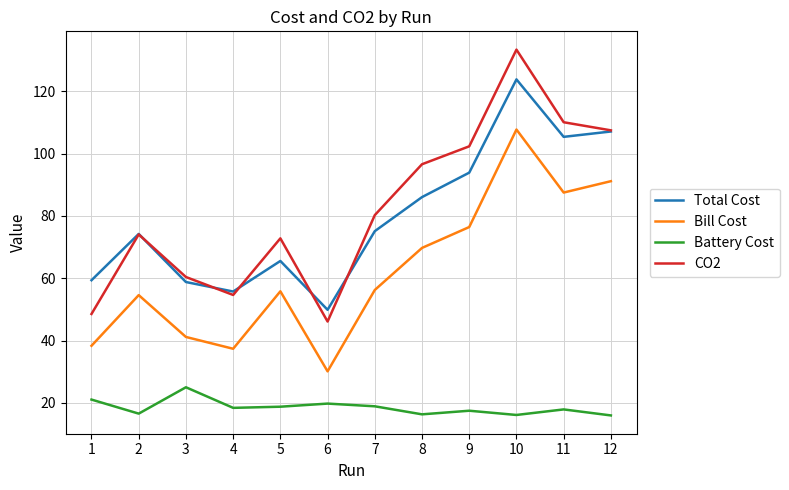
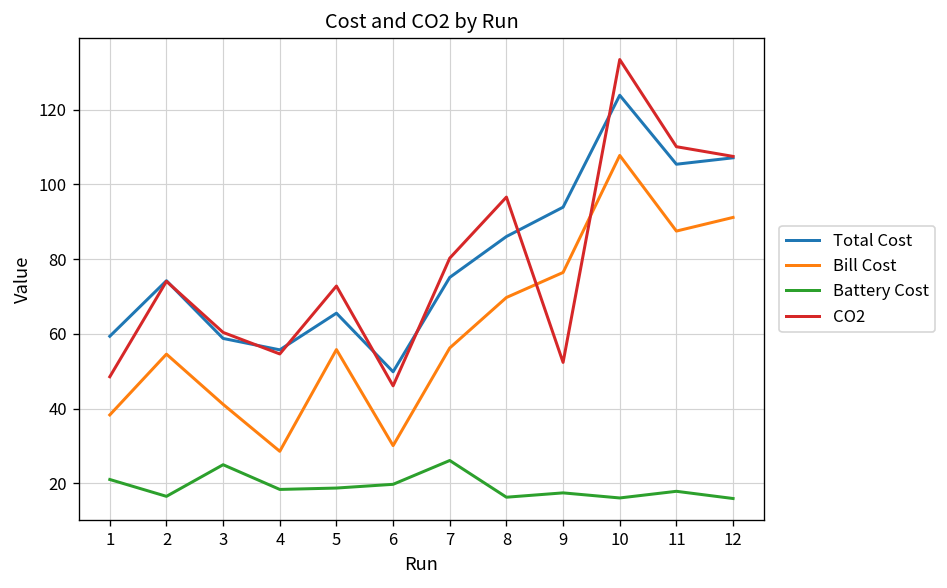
Bill Cost, 4: 37 -> 29
Battery Cost, 7: 19 -> 26
CO2, 9: 102 -> 52
